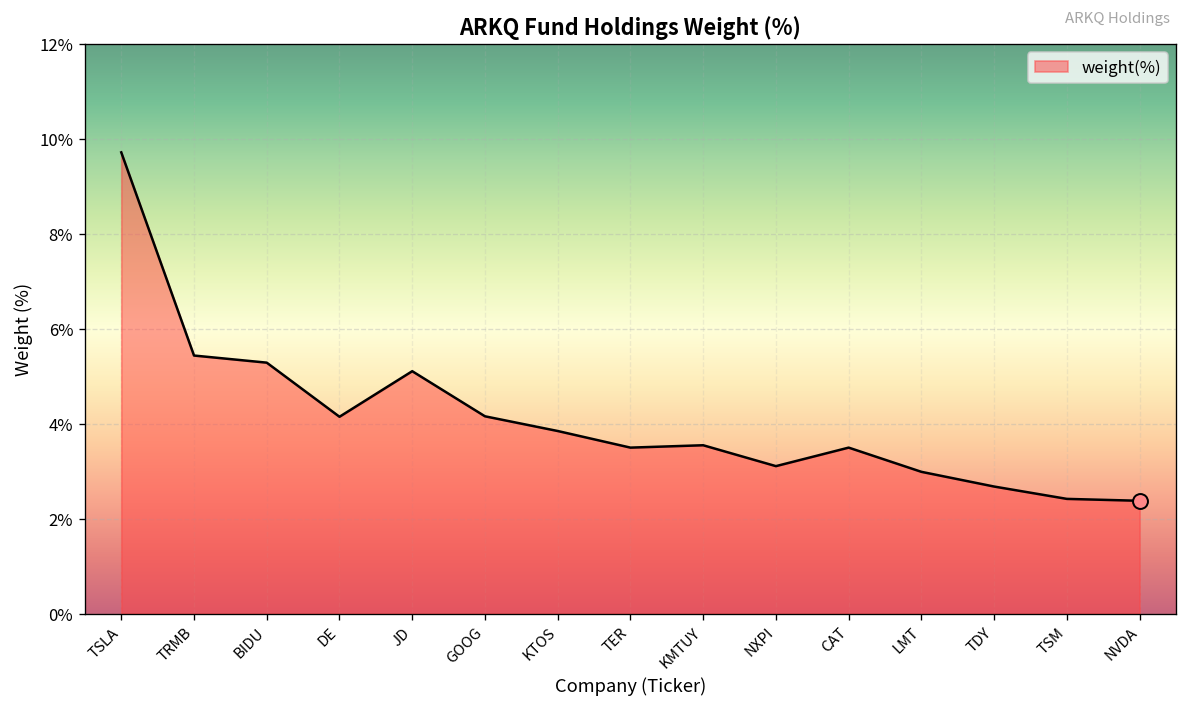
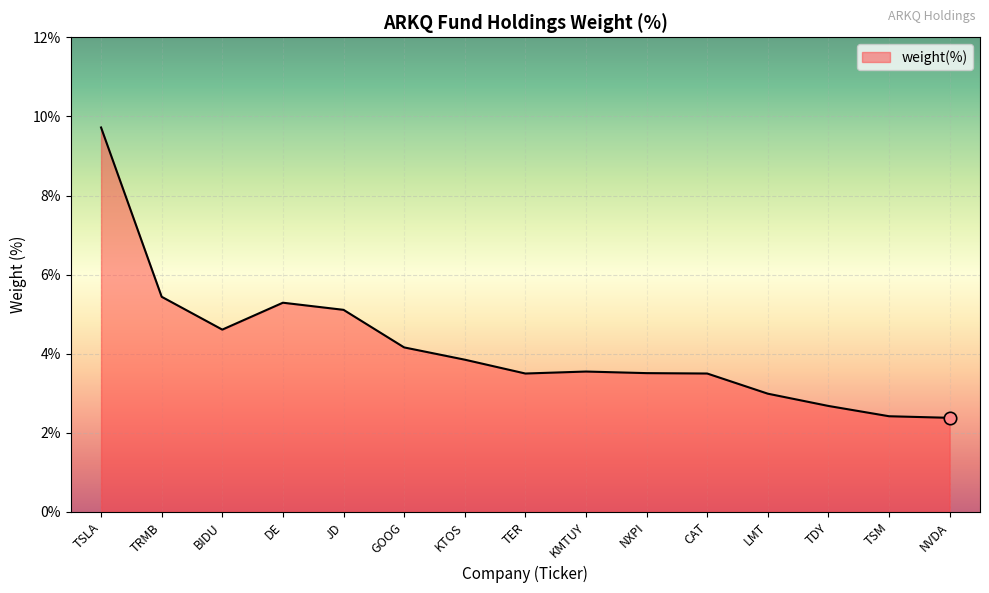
weight(%), BIDU: 5.3% -> 4.6%
weight(%), DE: 4.2% -> 5.3%
weight(%), NXPI: 3.1% -> 3.5%
